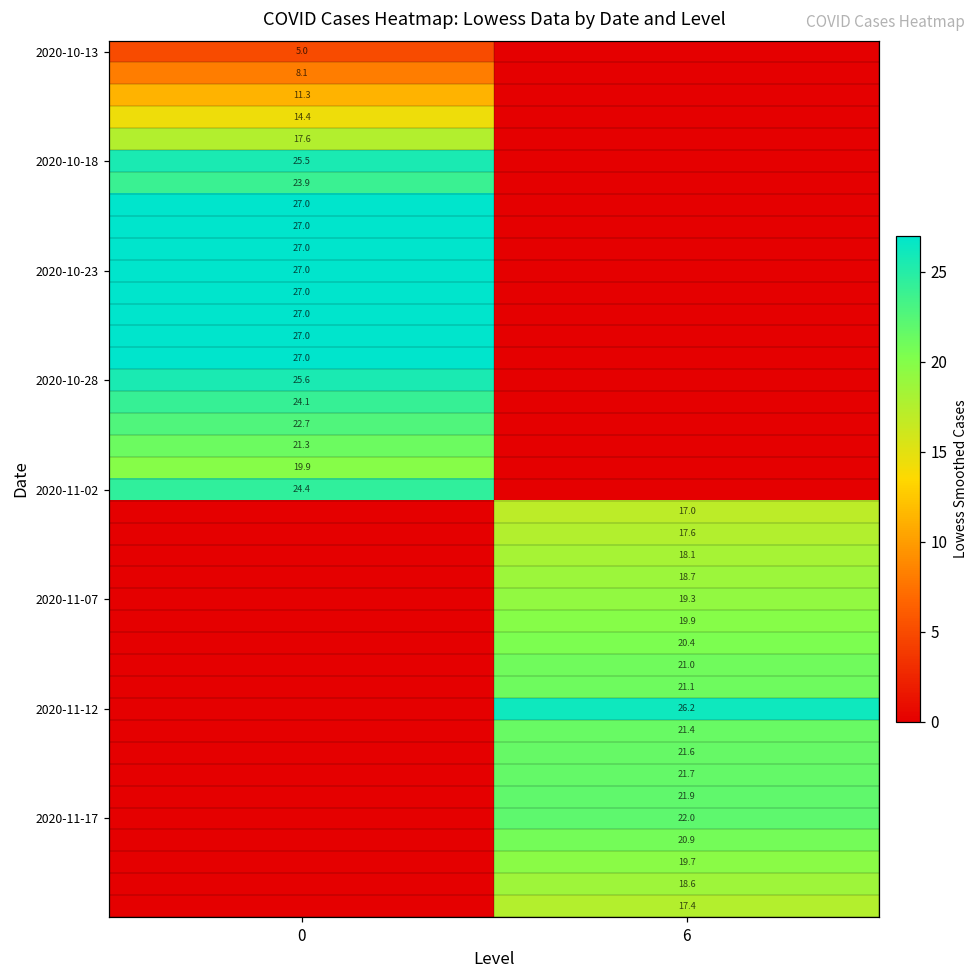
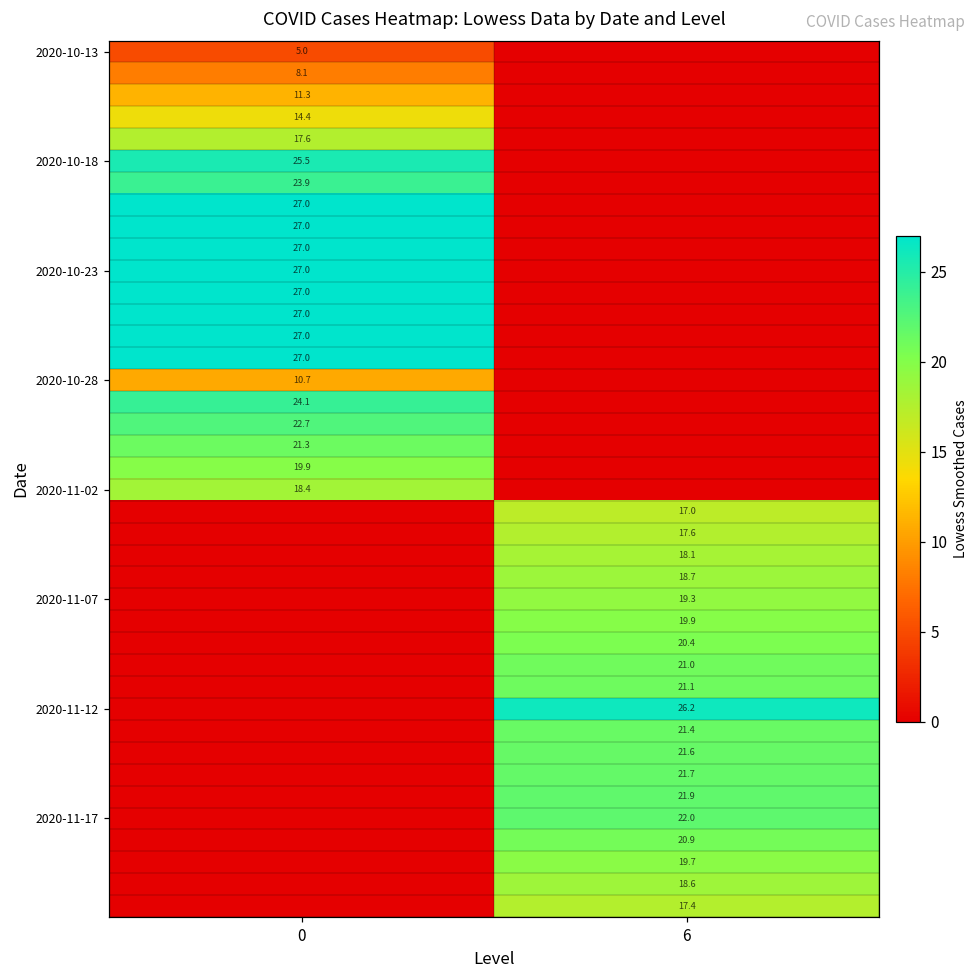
2020-10-28, 0: 25.6 -> 10.7
2020-11-02, 0: 24.4 -> 18.4
